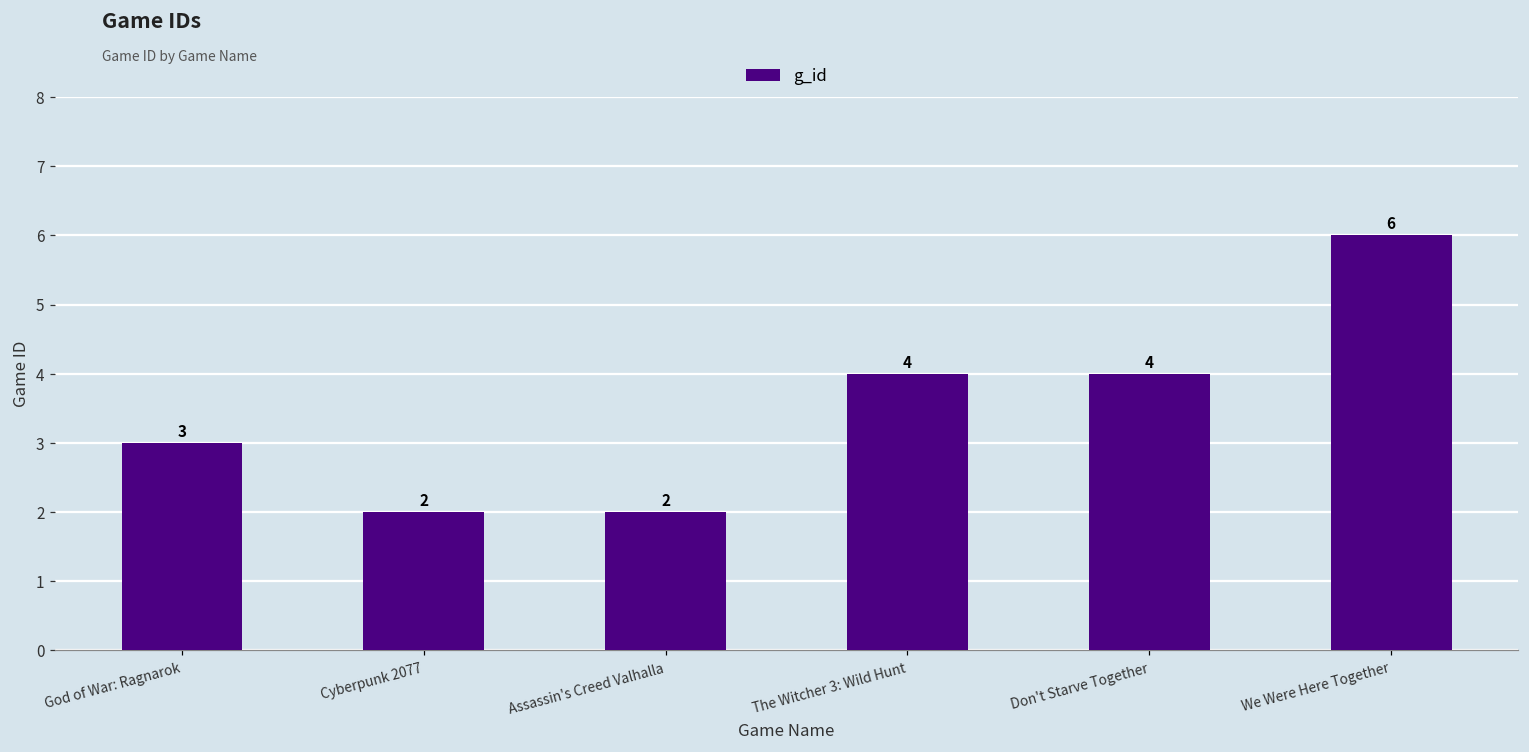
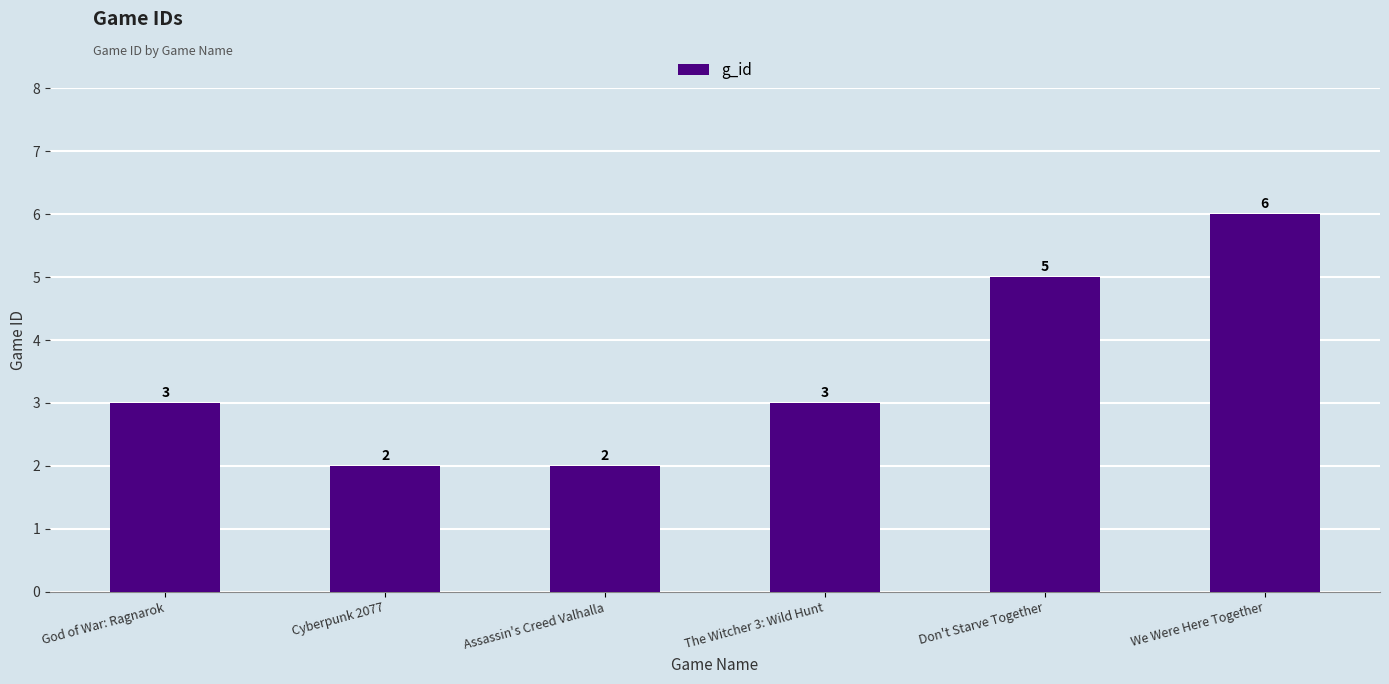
The Witcher 3: Wild Hunt: 4 -> 3
Don't Starve Together: 4 -> 5
